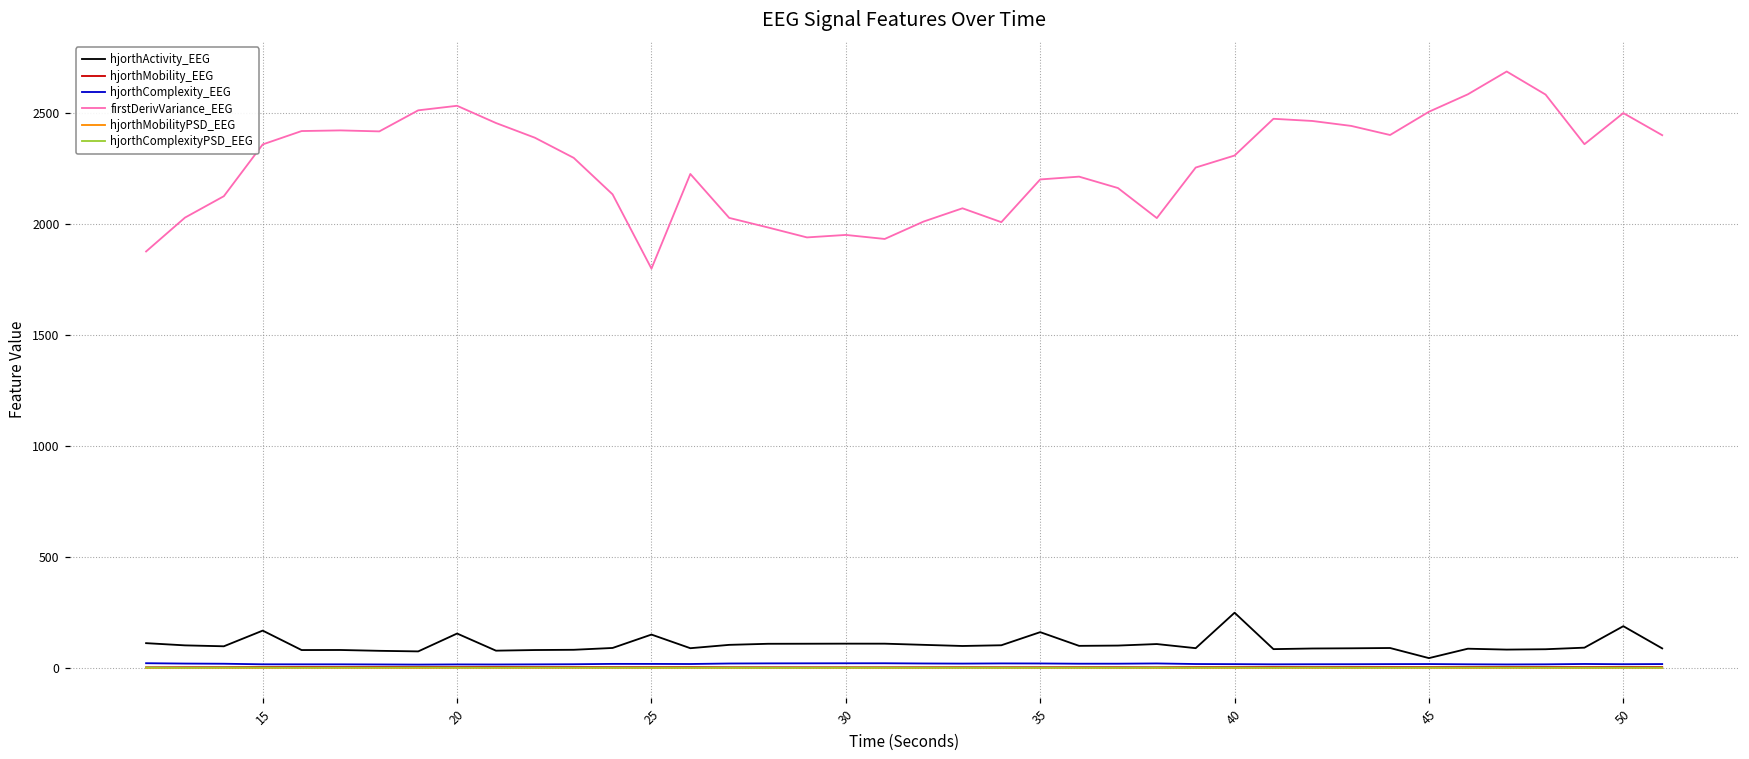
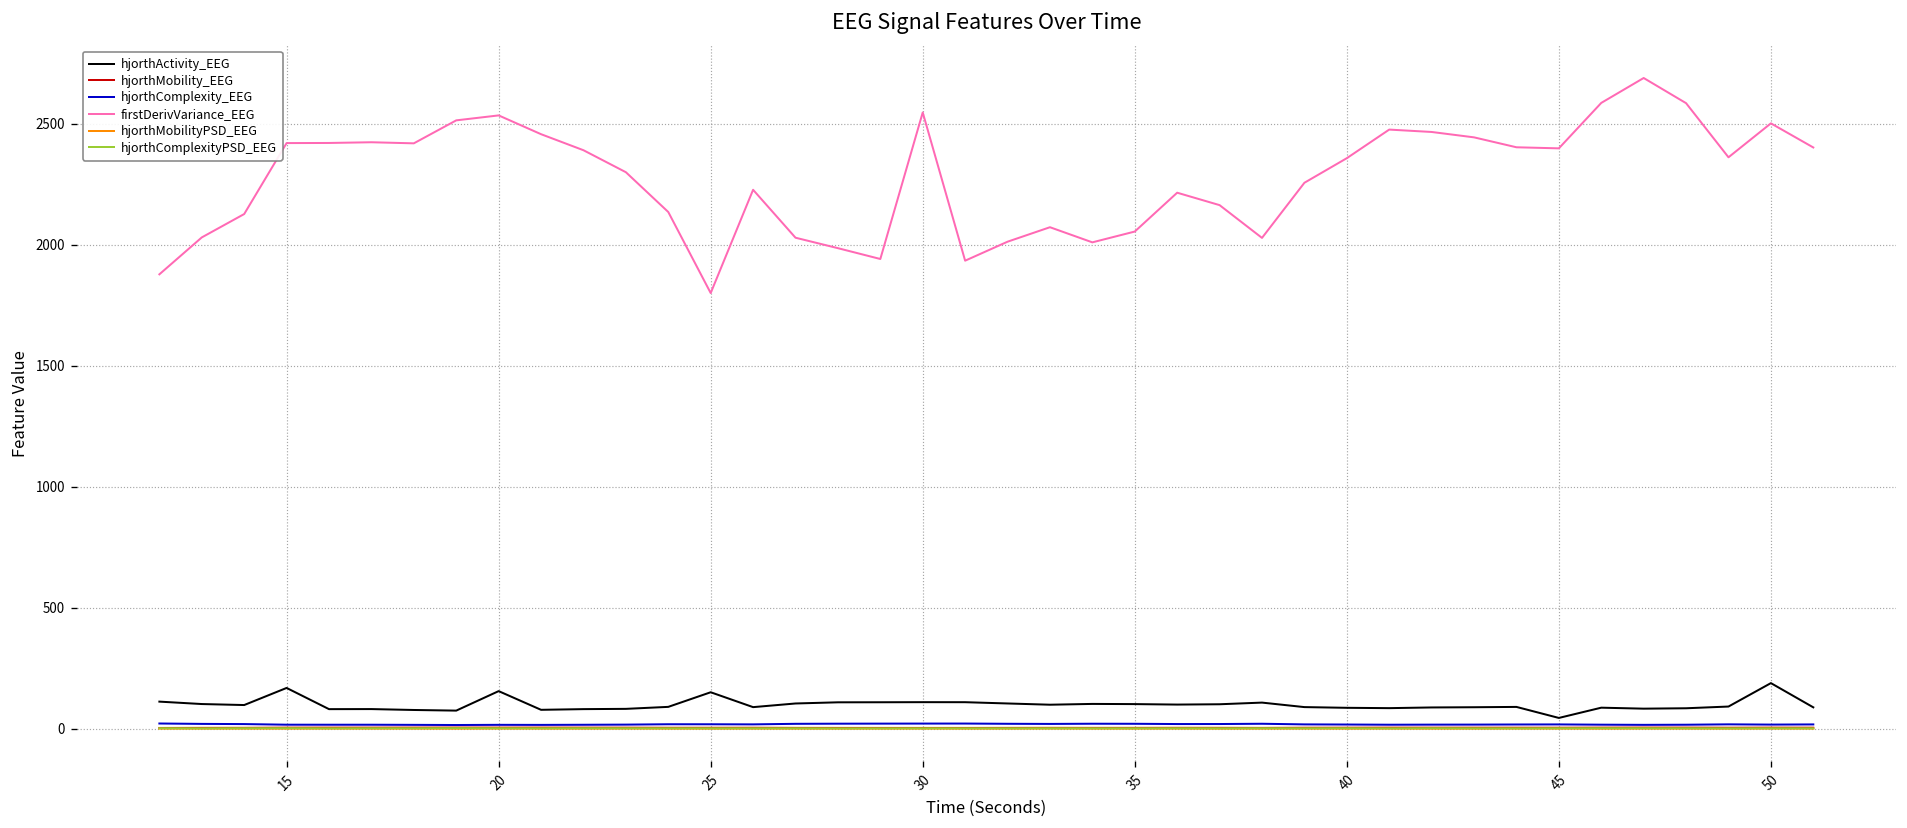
firstDerivVariance_EEG, 15: 2360 -> 2420
firstDerivVariance_EEG, 30: 1950 -> 2550
hjorthActivity_EEG, 35: 160 -> 100
firstDerivVariance_EEG, 35: 2200 -> 2050
hjorthActivity_EEG, 40: 250 -> 90
firstDerivVariance_EEG, 40: 2310 -> 2360
firstDerivVariance_EEG, 45: 2510 -> 2400
